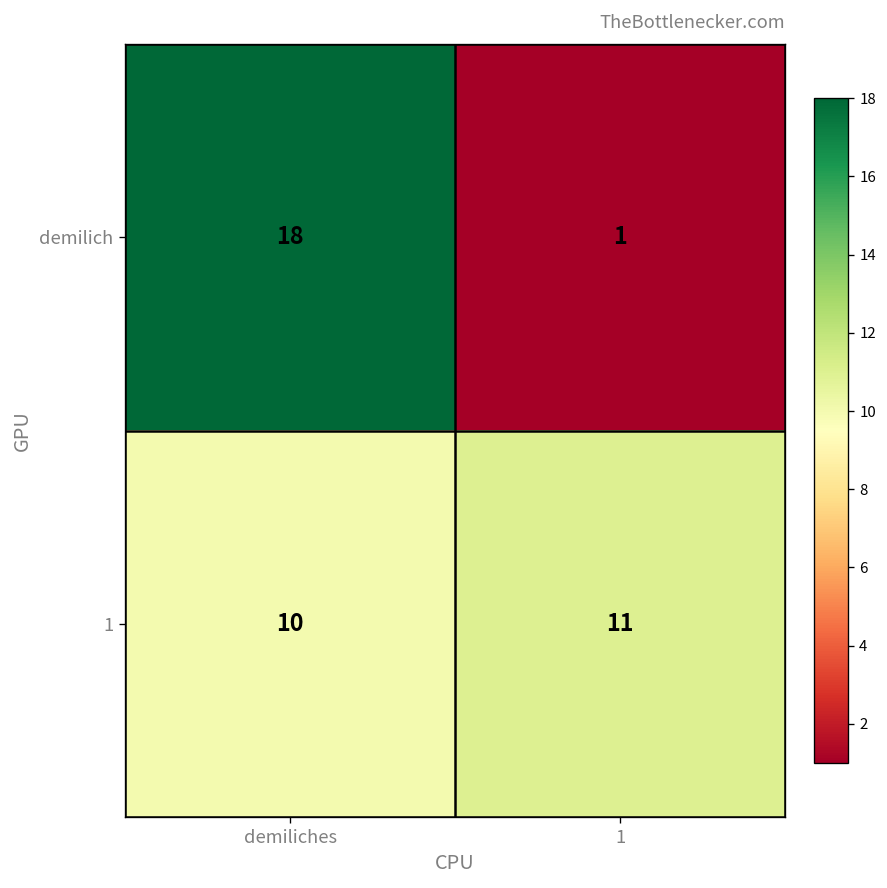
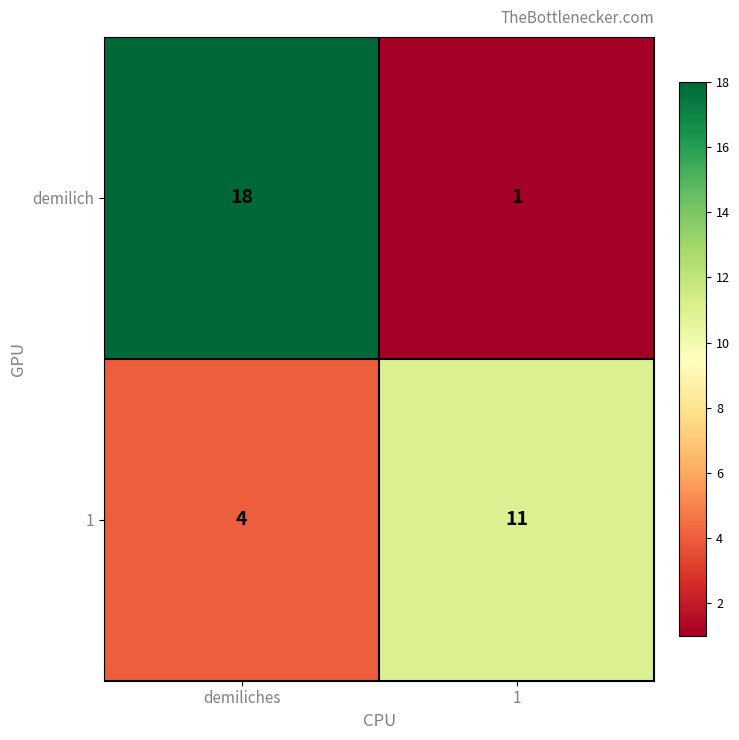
1, demiliches: 10 -> 4
